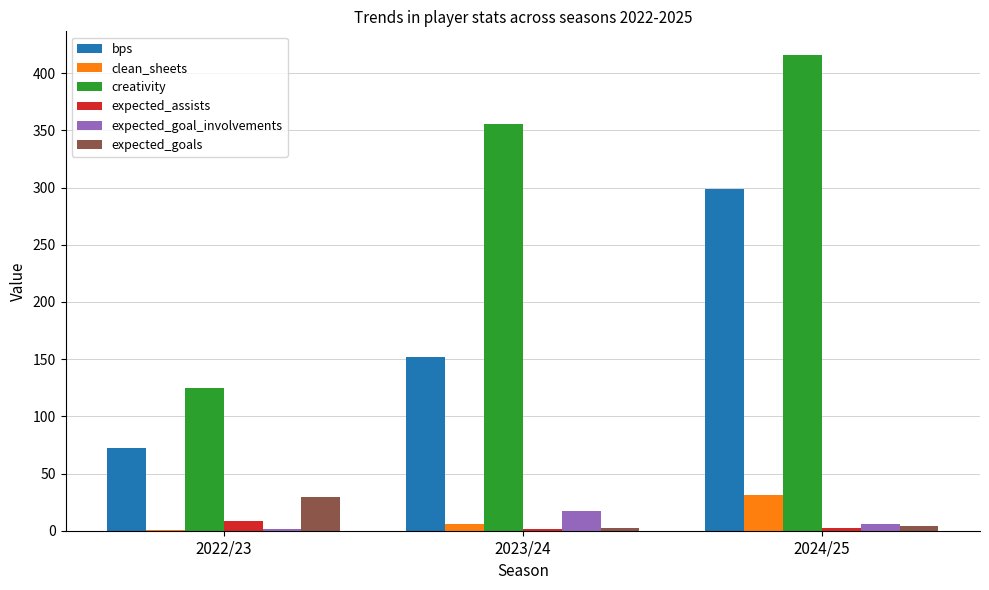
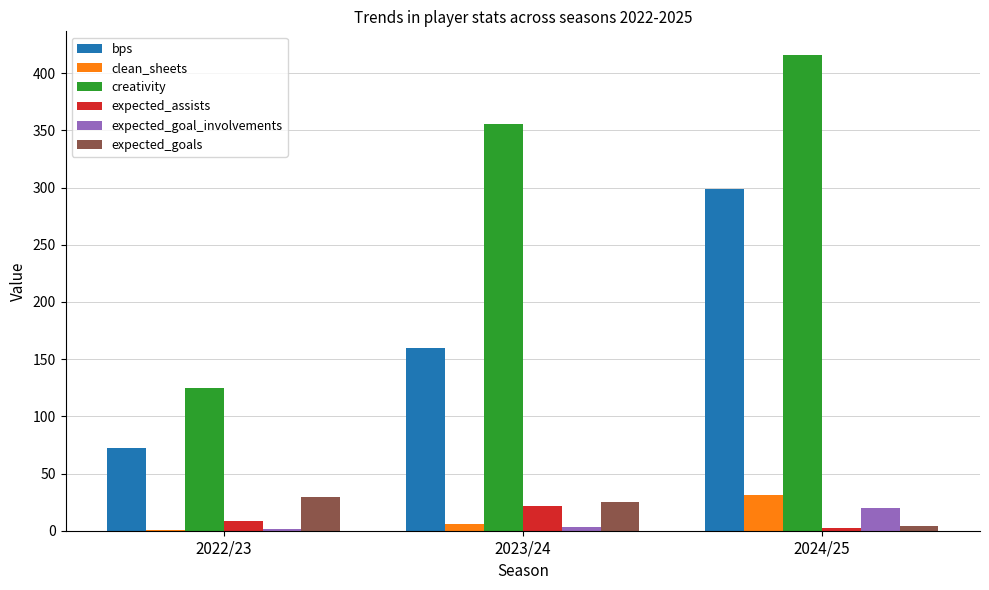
bps, 2023/24: 152 -> 160
expected_assists, 2023/24: 1 -> 21
expected_goal_involvements, 2023/24: 17 -> 4
expected_goals, 2023/24: 2 -> 25
expected_goal_involvements, 2024/25: 6 -> 20
